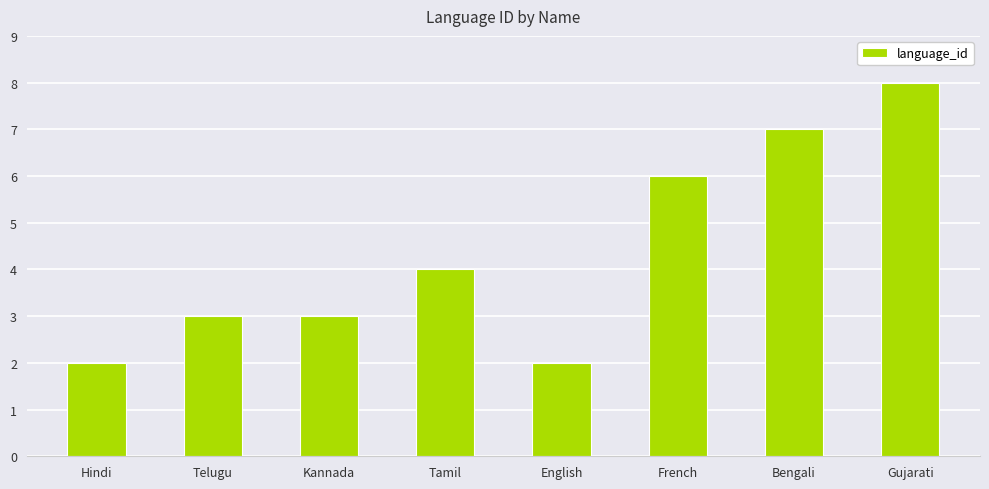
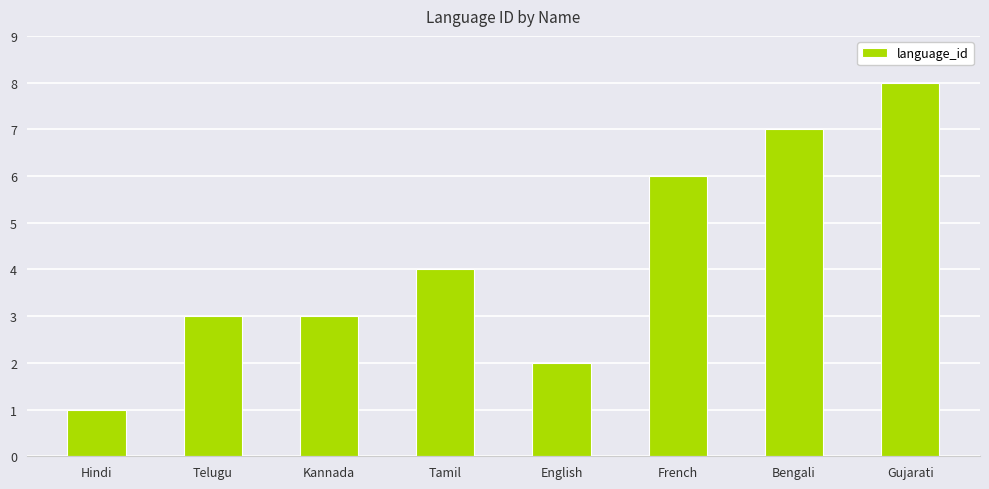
Hindi: 2 -> 1
